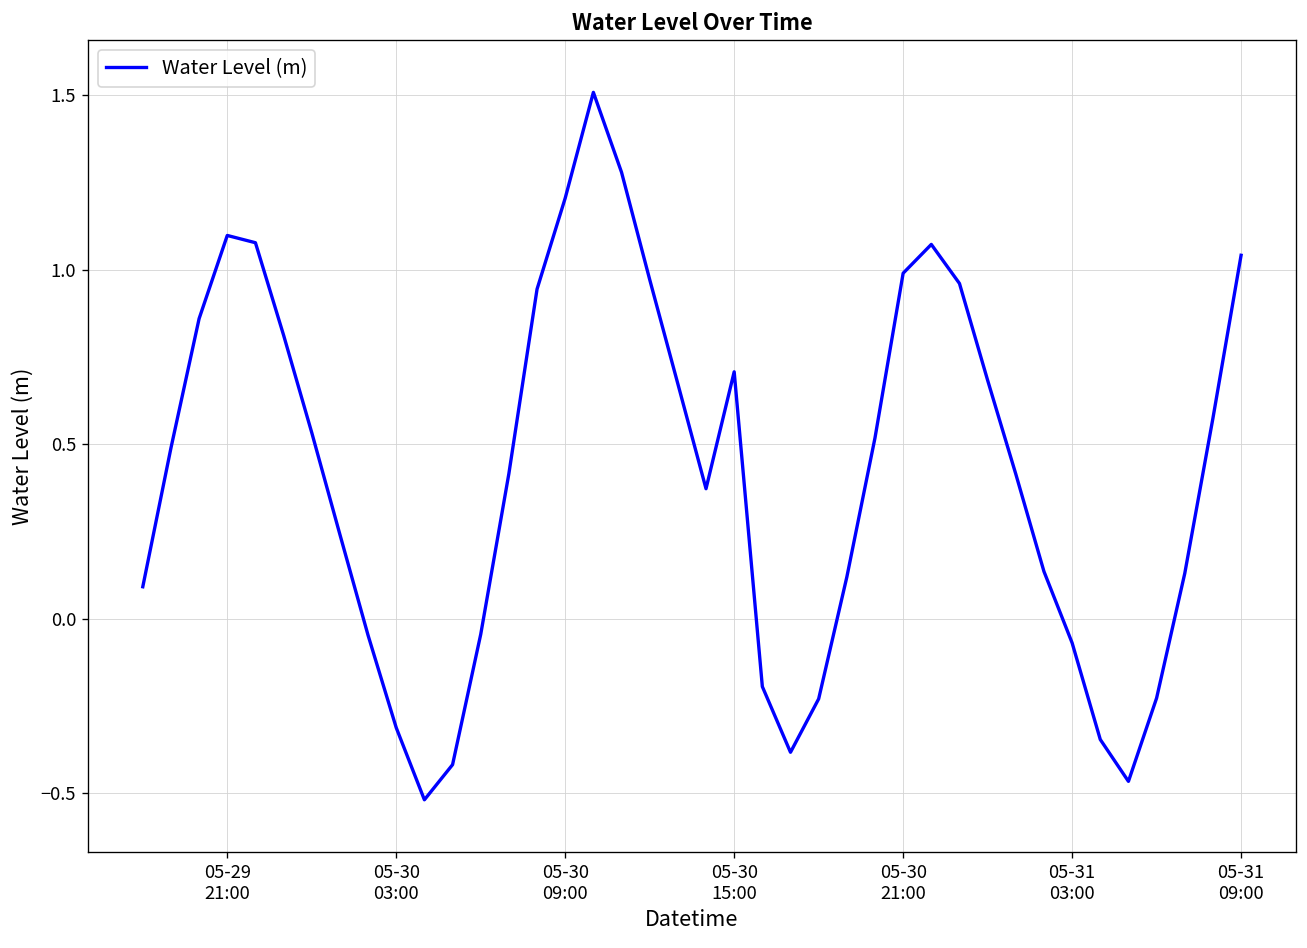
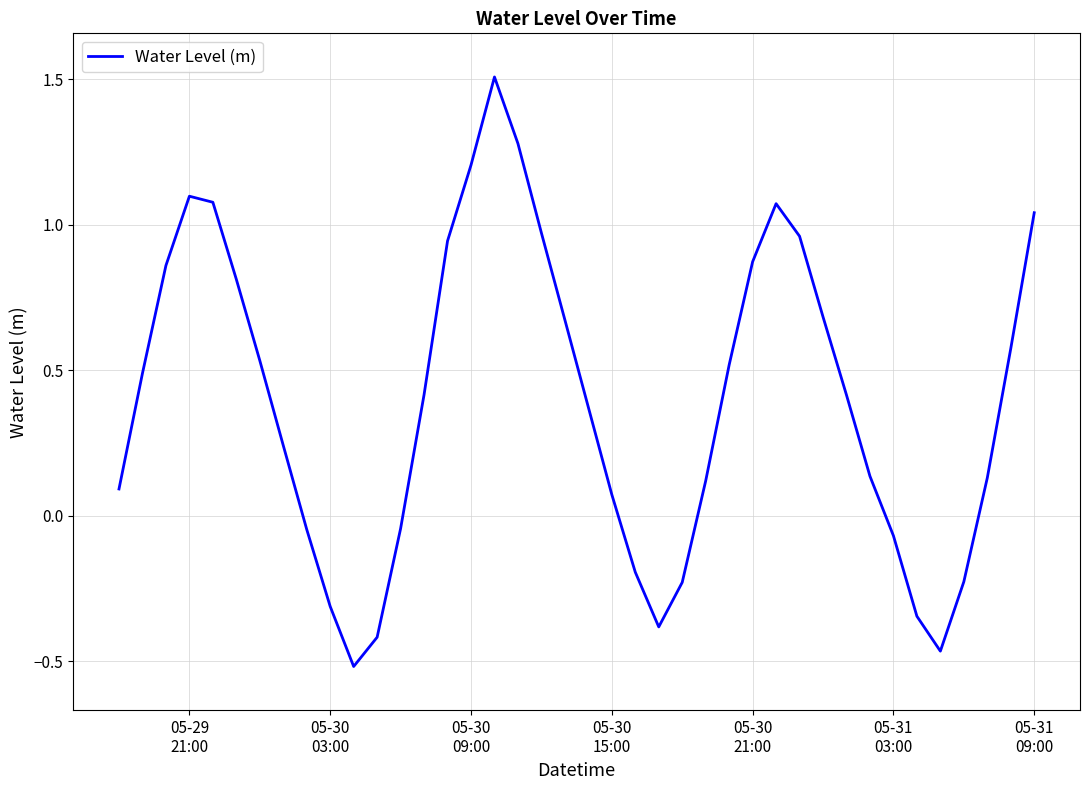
05-30 15:00: 0.71 -> 0.07
05-30 21:00: 0.99 -> 0.87
